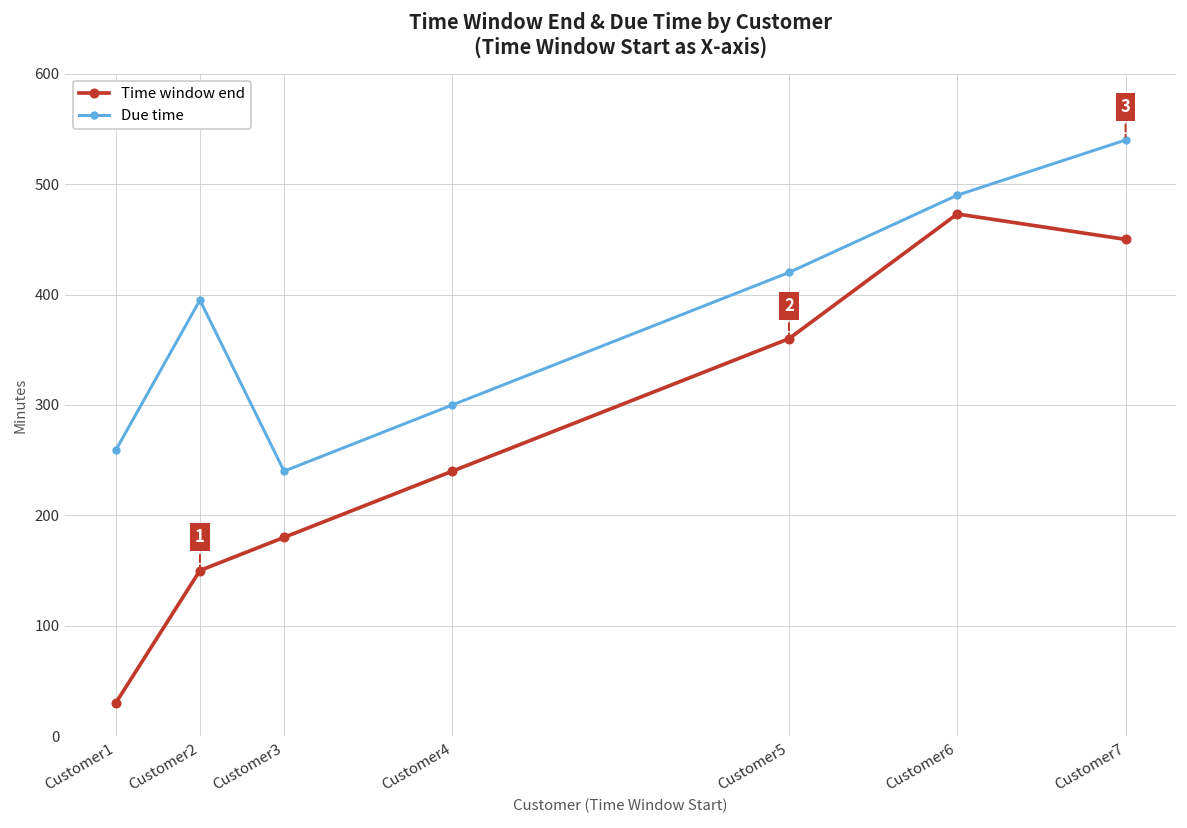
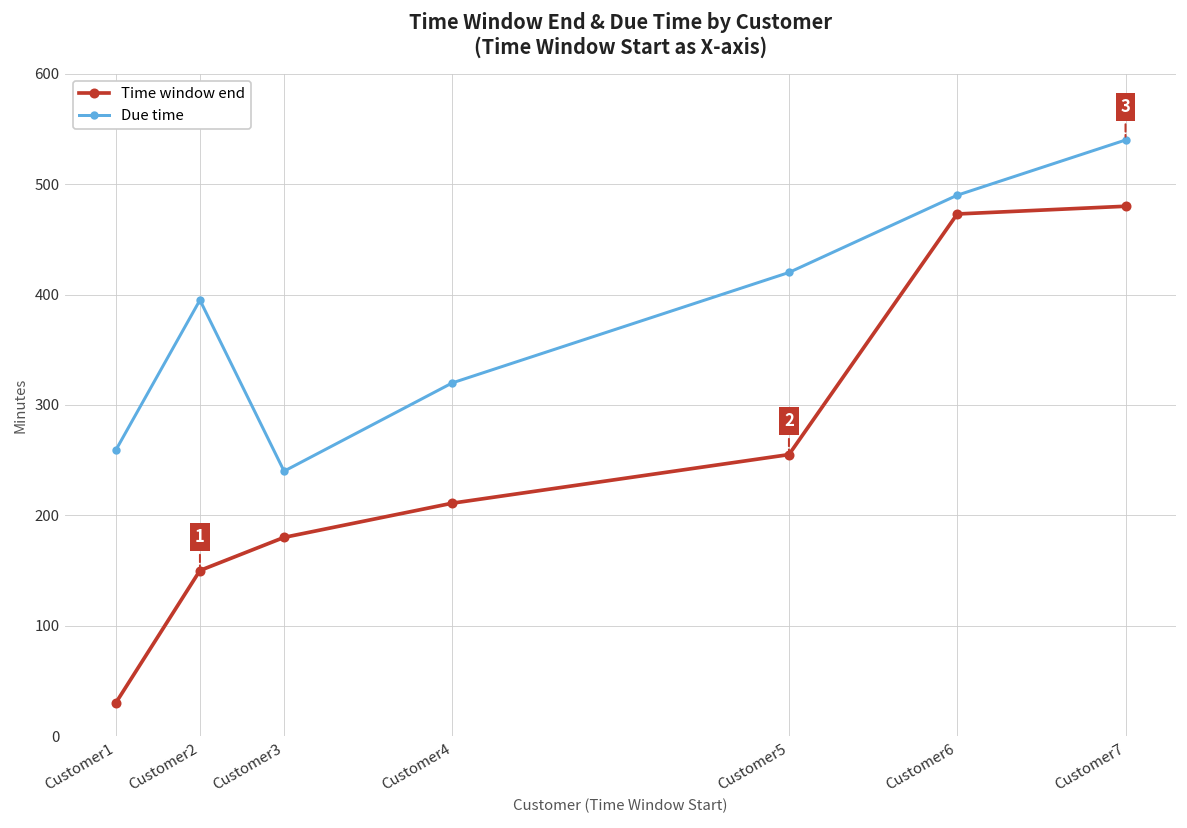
Time window end, Customer4: 240 -> 210
Due time, Customer4: 300 -> 320
Time window end, Customer5: 360 -> 260
Time window end, Customer7: 450 -> 480
